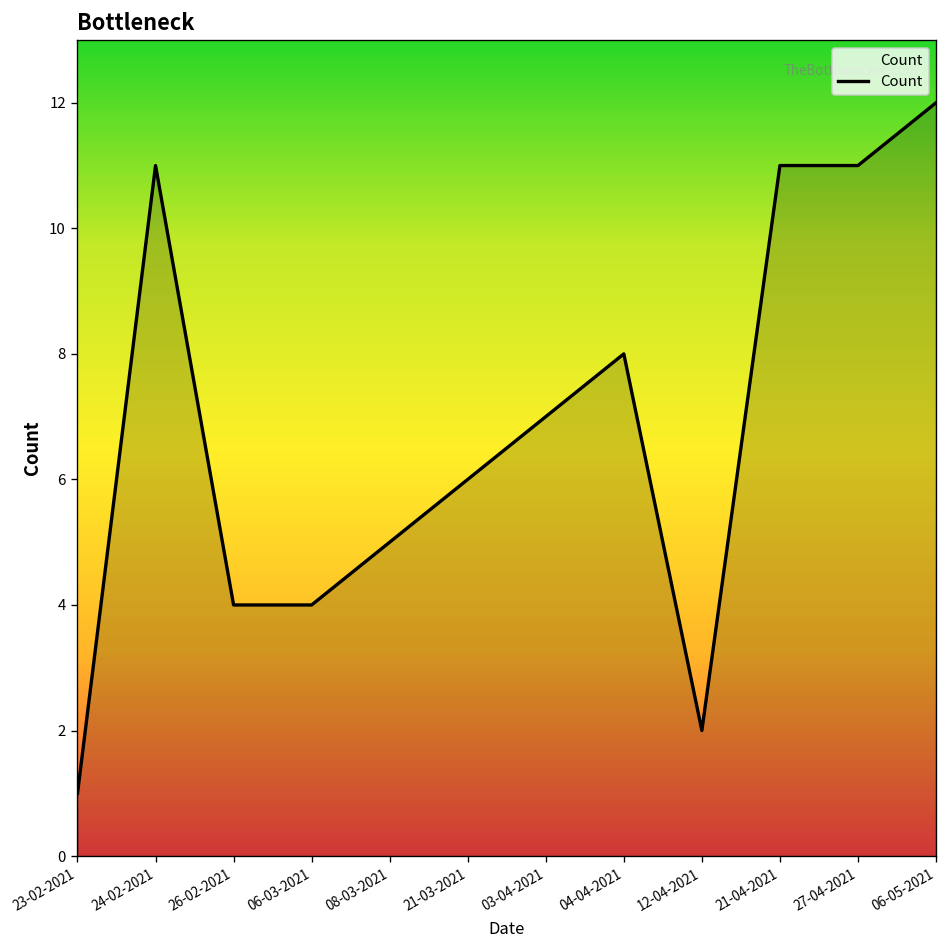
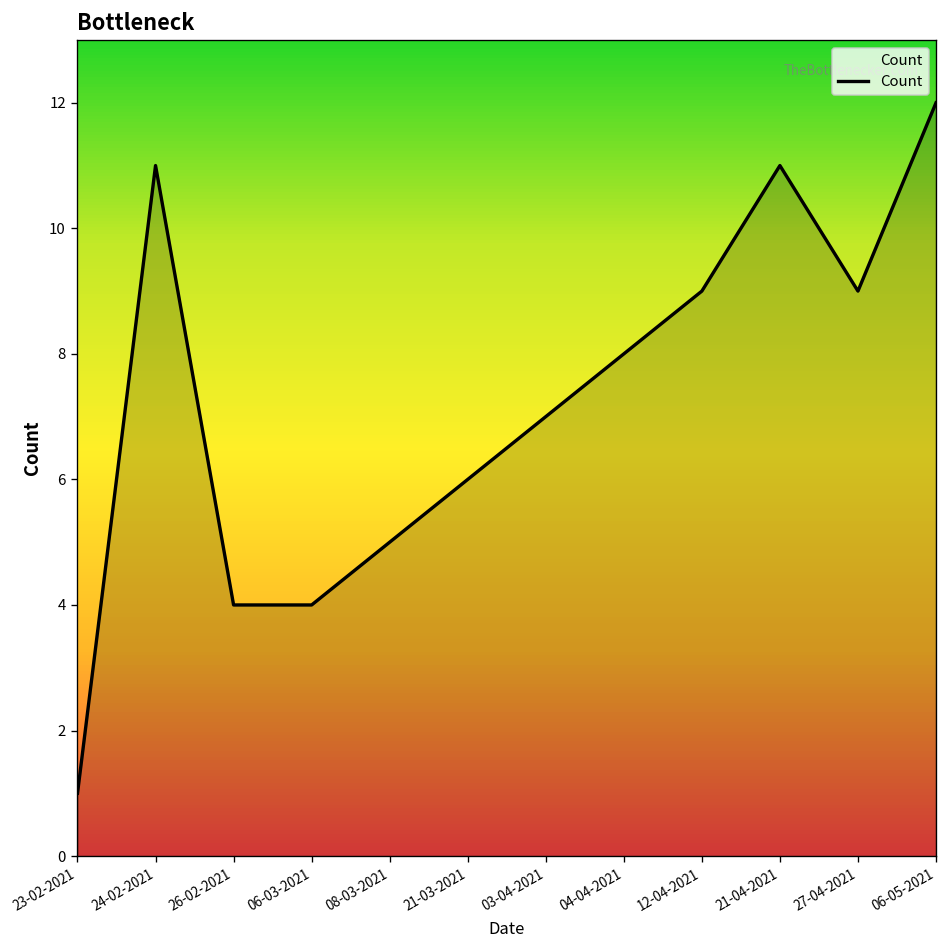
12-04-2021: 2 -> 9
27-04-2021: 11 -> 9
